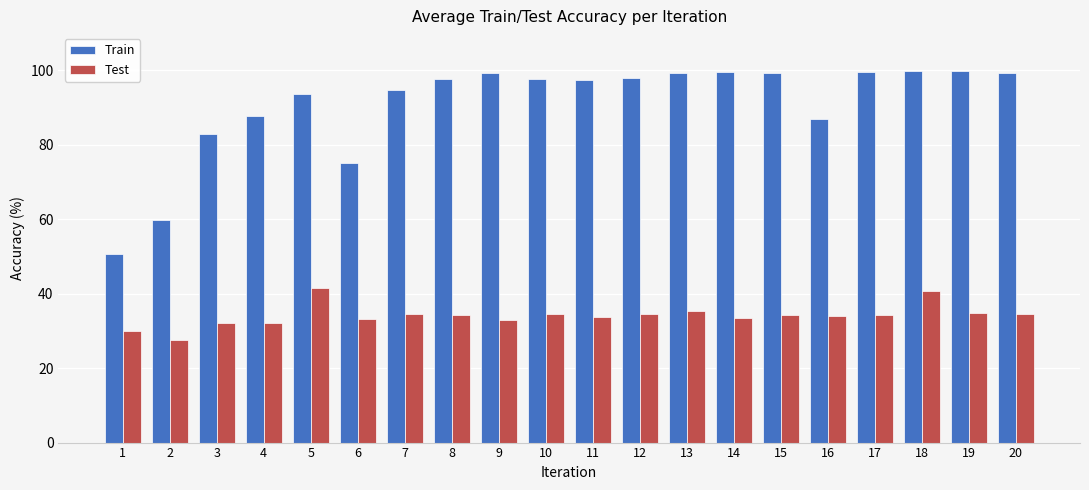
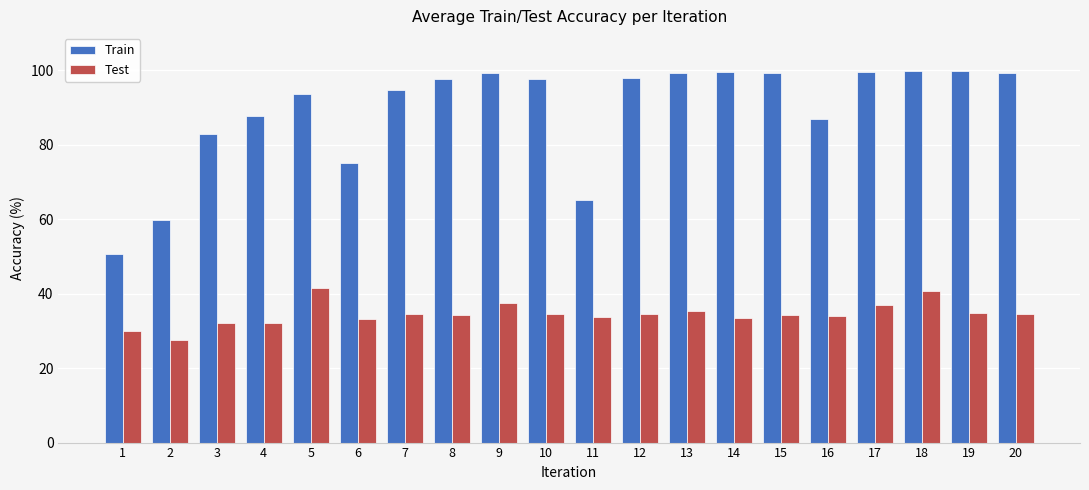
Test, 9: 33 -> 37
Train, 11: 98 -> 65
Test, 17: 34 -> 37
